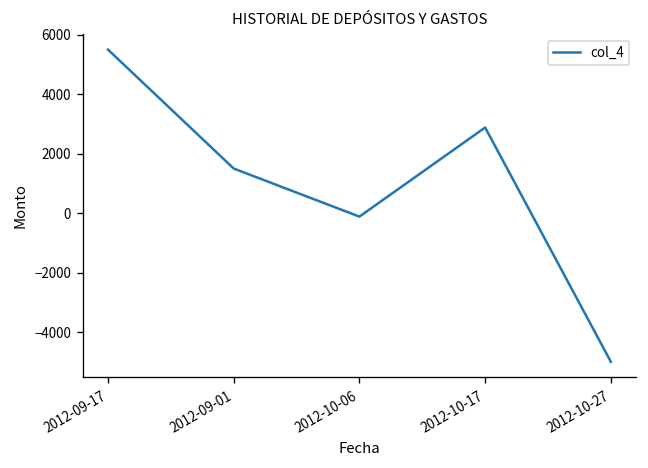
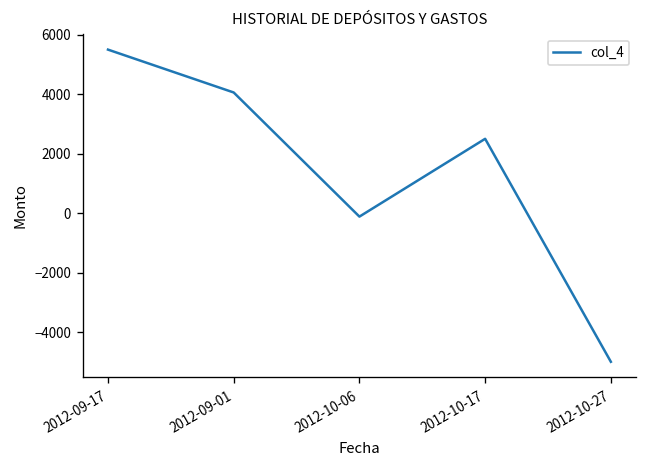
2012-09-01: 1500 -> 4100
2012-10-17: 2900 -> 2500
